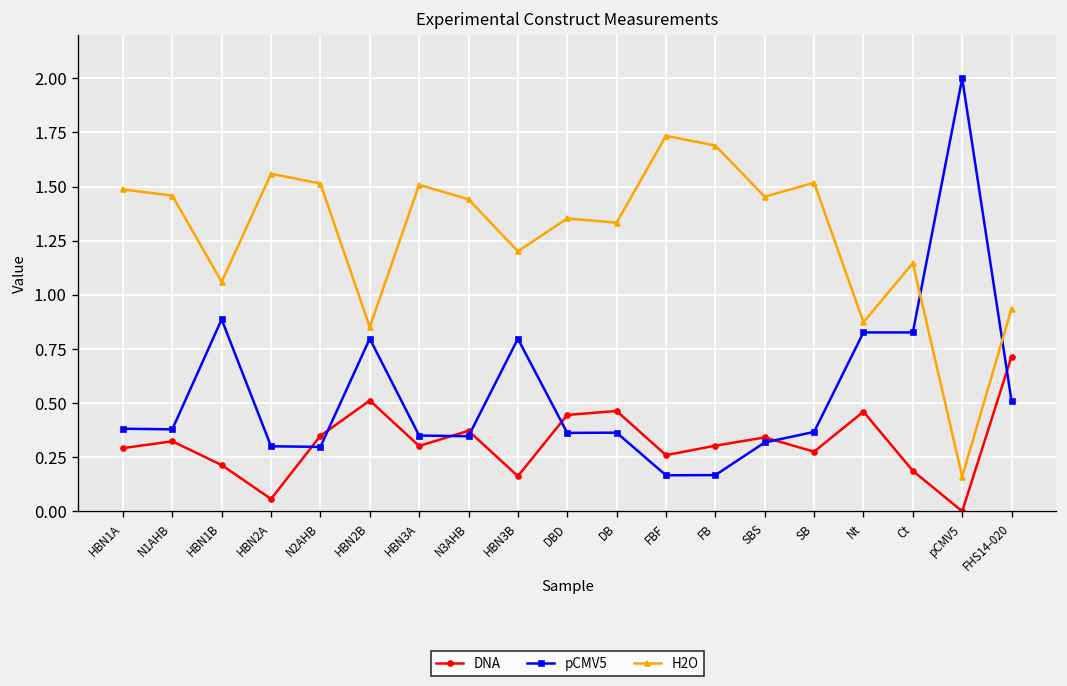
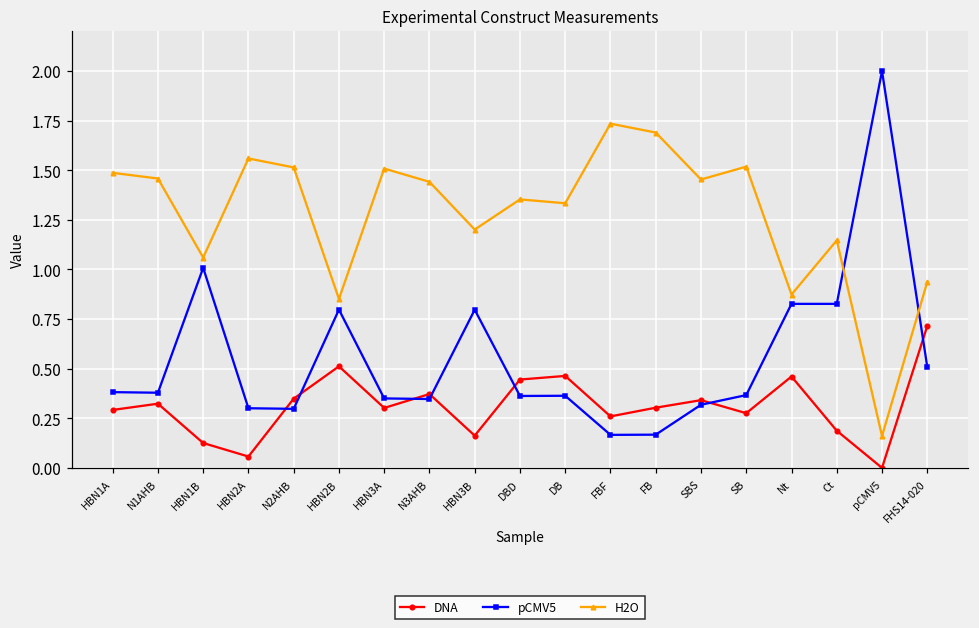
DNA, HBN1B: 0.21 -> 0.13
pCMV5, HBN1B: 0.89 -> 1.01
